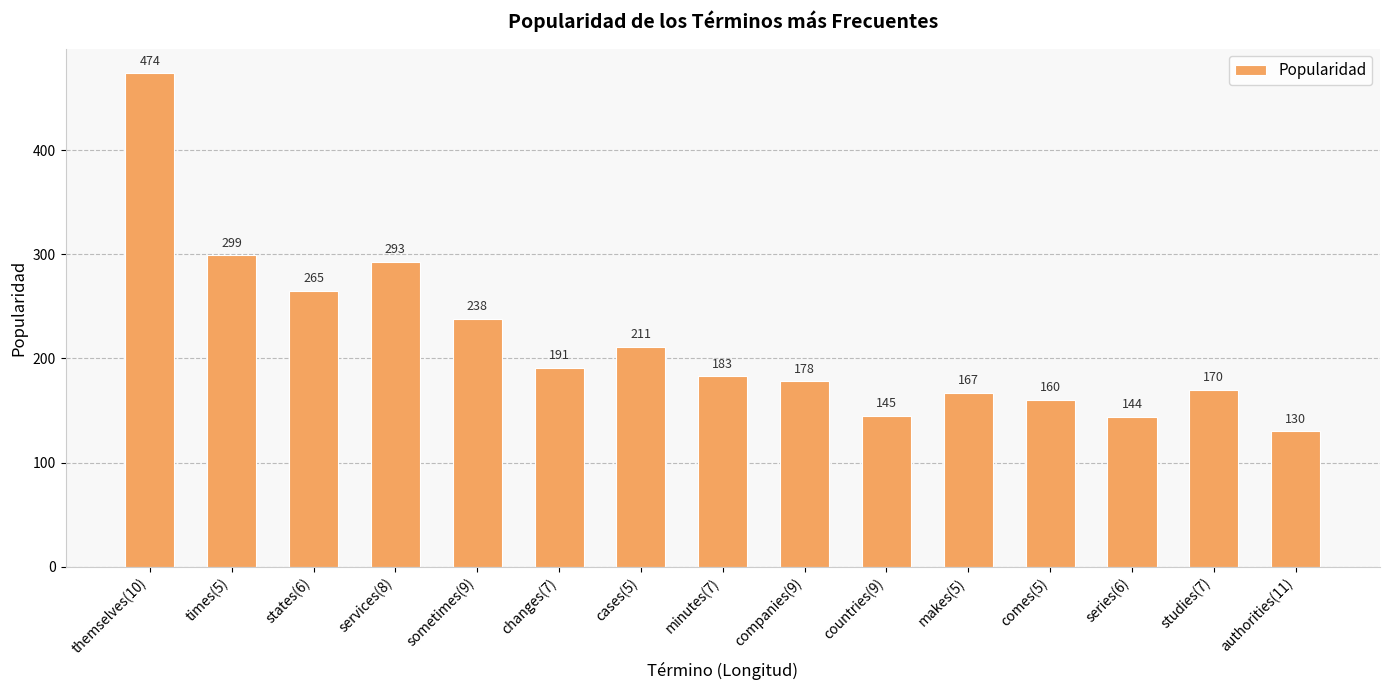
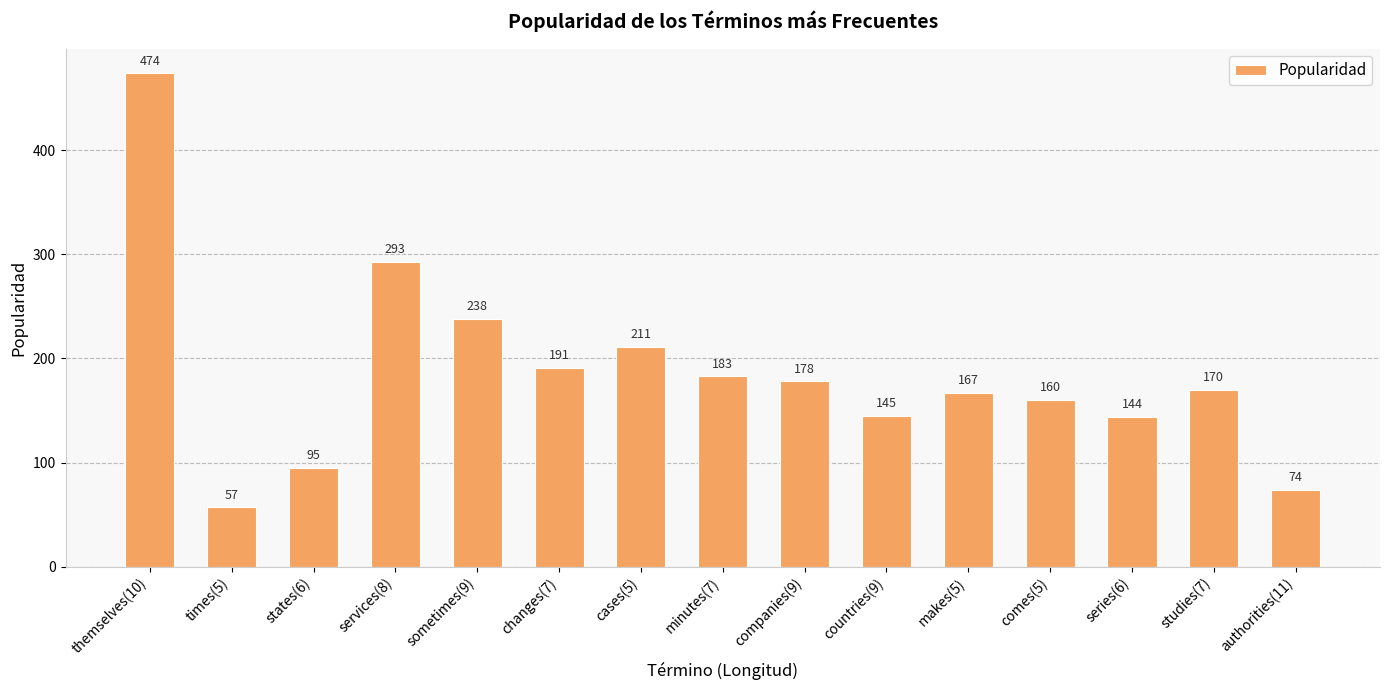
times(5): 299 -> 57
states(6): 265 -> 95
authorities(11): 130 -> 74
